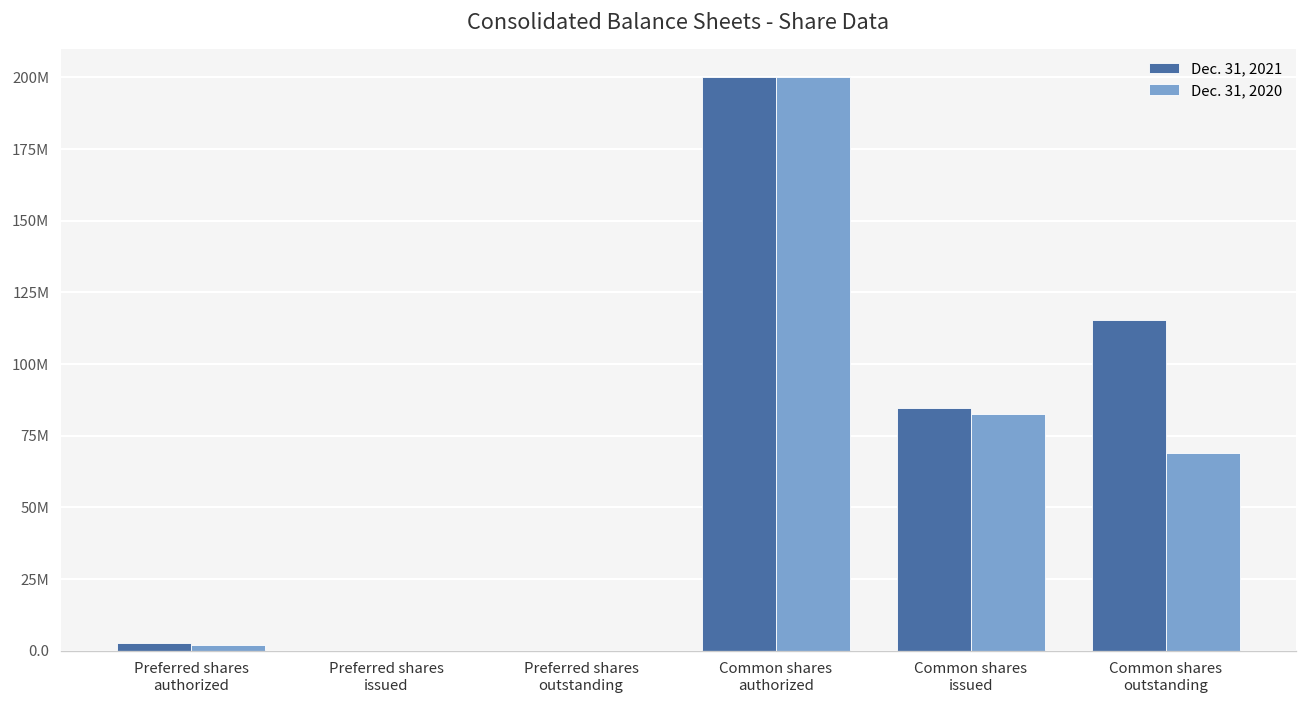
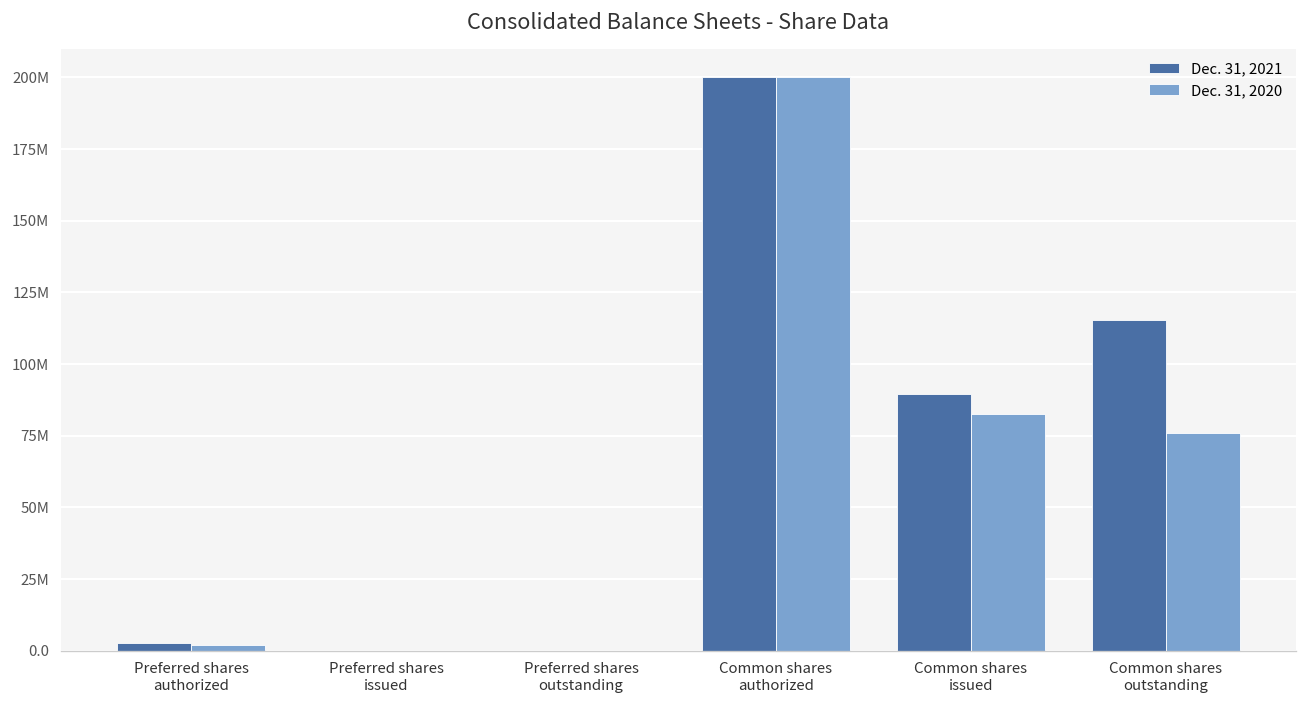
Dec. 31, 2021, Common shares issued: 85000000 -> 90000000
Dec. 31, 2020, Common shares outstanding: 69000000 -> 76000000
